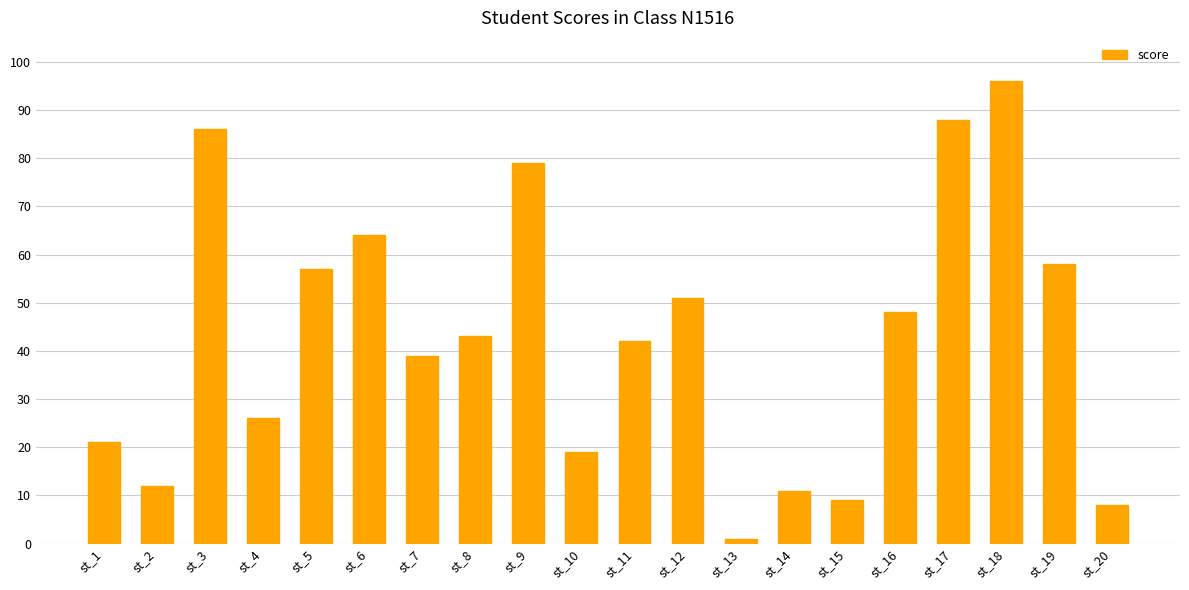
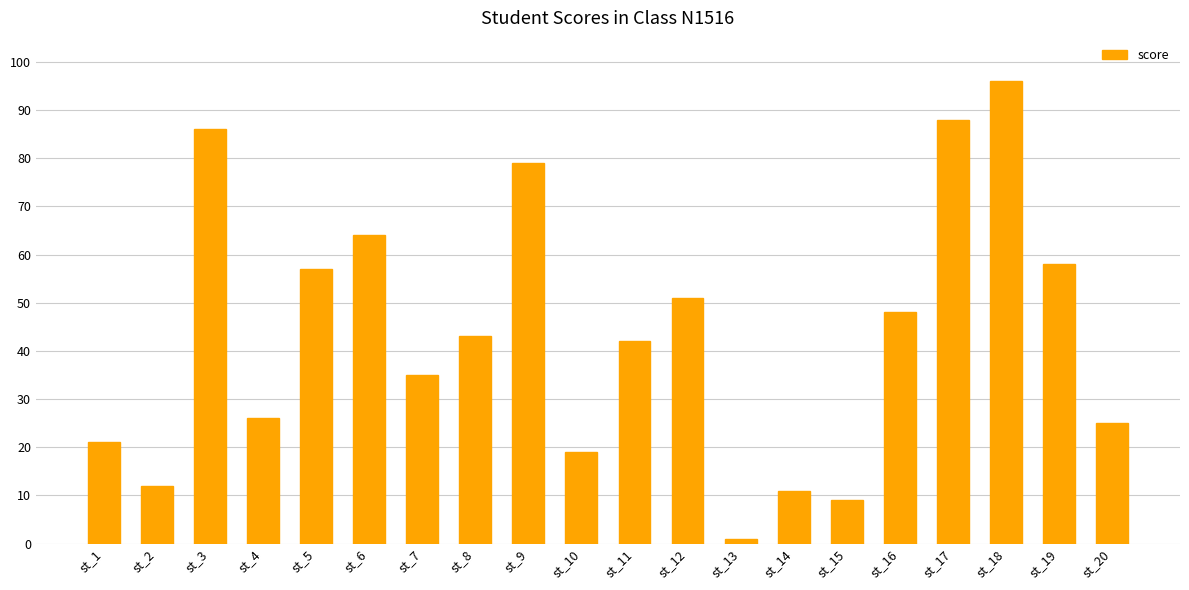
st_7: 39 -> 35
st_20: 8 -> 25
